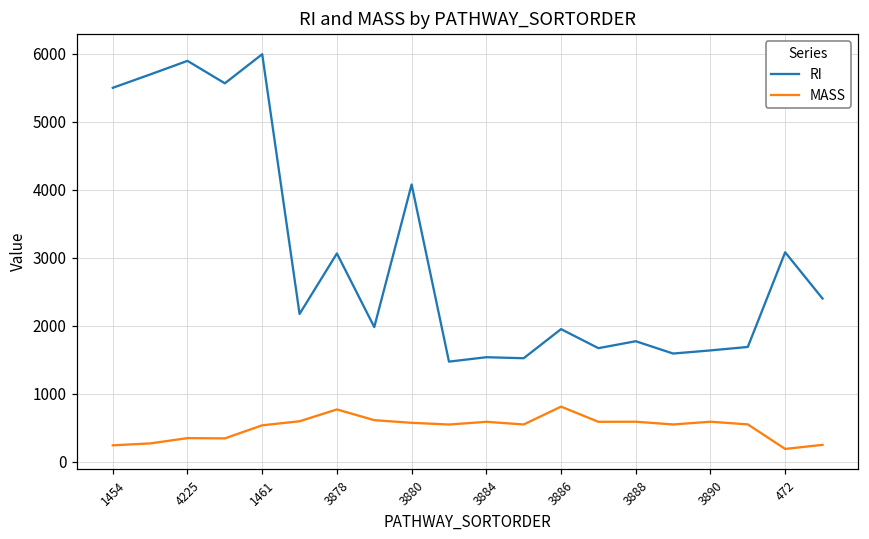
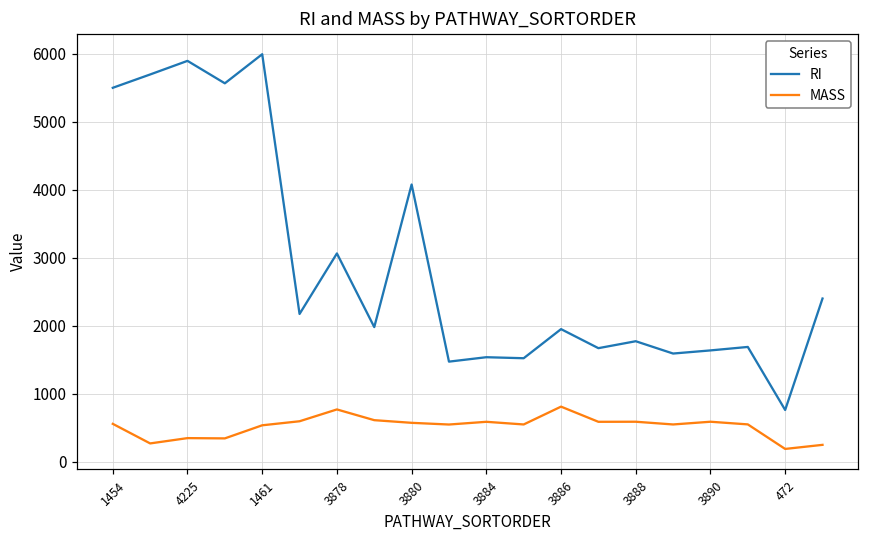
MASS, 1454: 200 -> 600
RI, 472: 3100 -> 800
